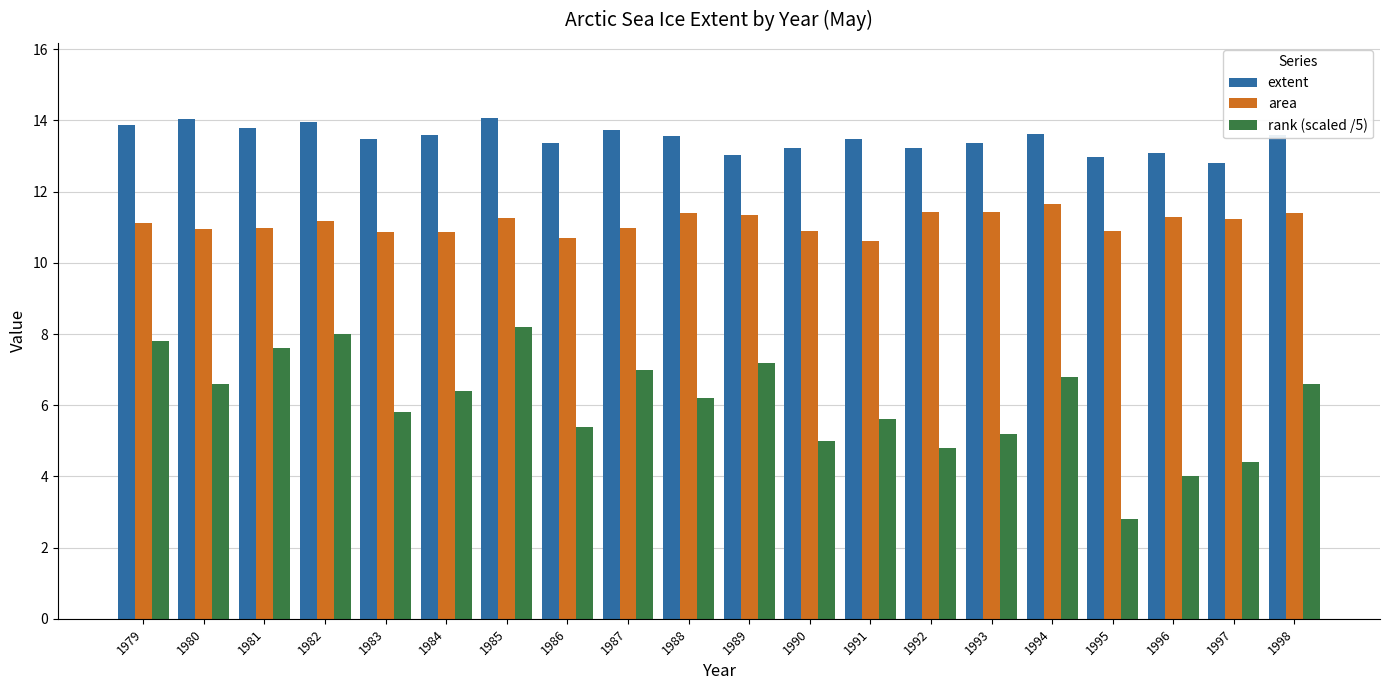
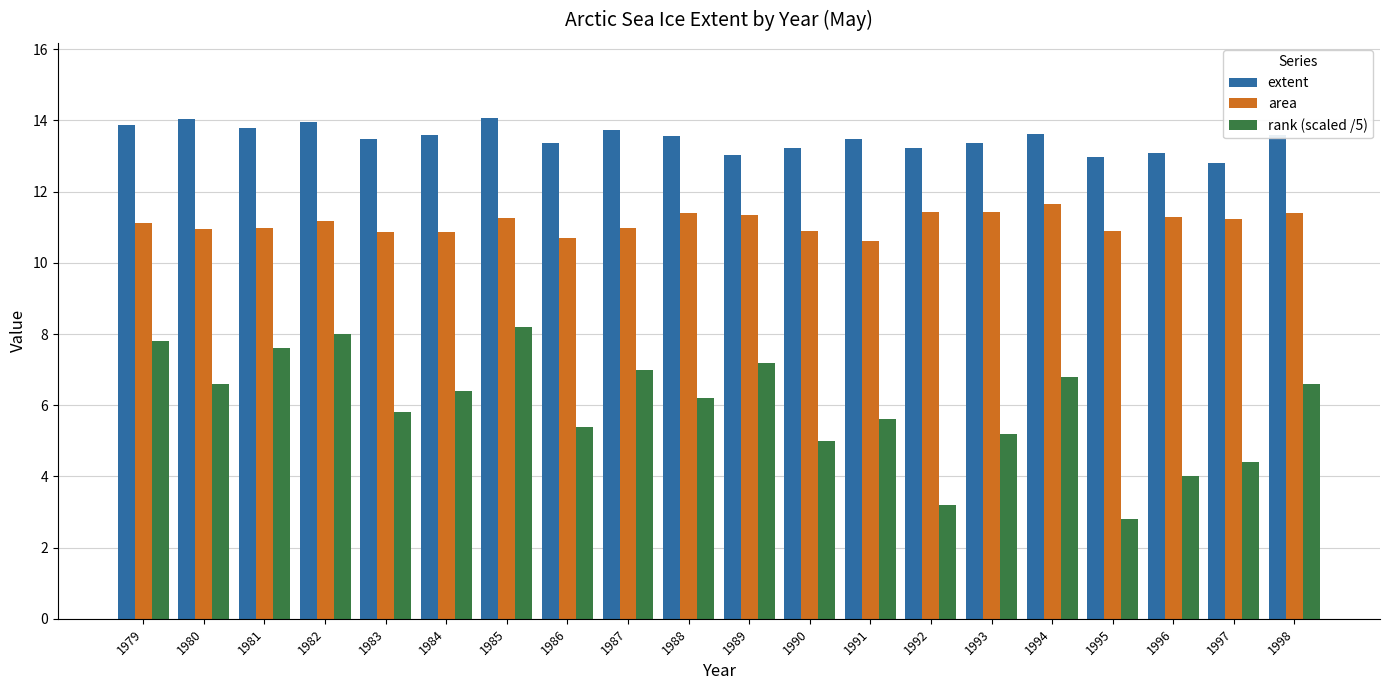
rank (scaled /5), 1992: 4.8 -> 3.2
